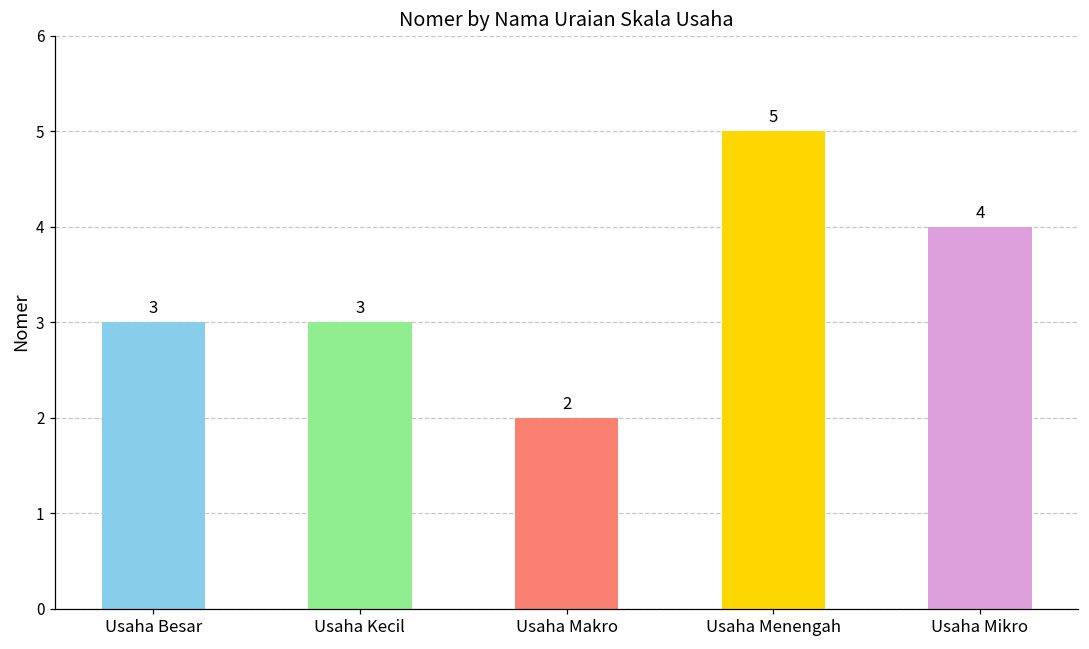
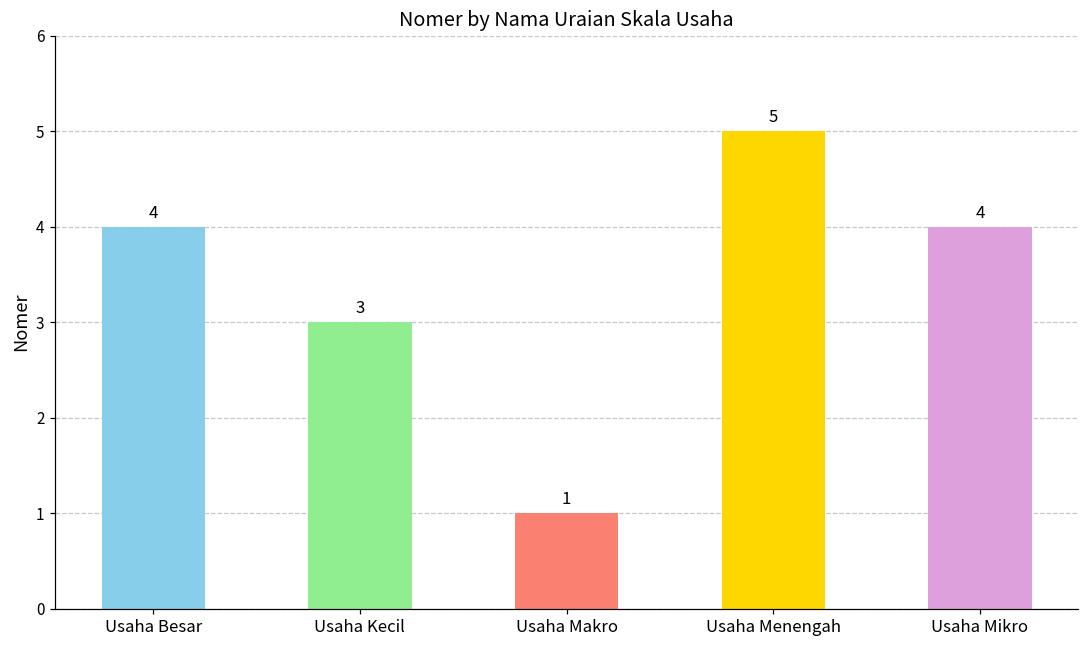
Usaha Besar: 3 -> 4
Usaha Makro: 2 -> 1
